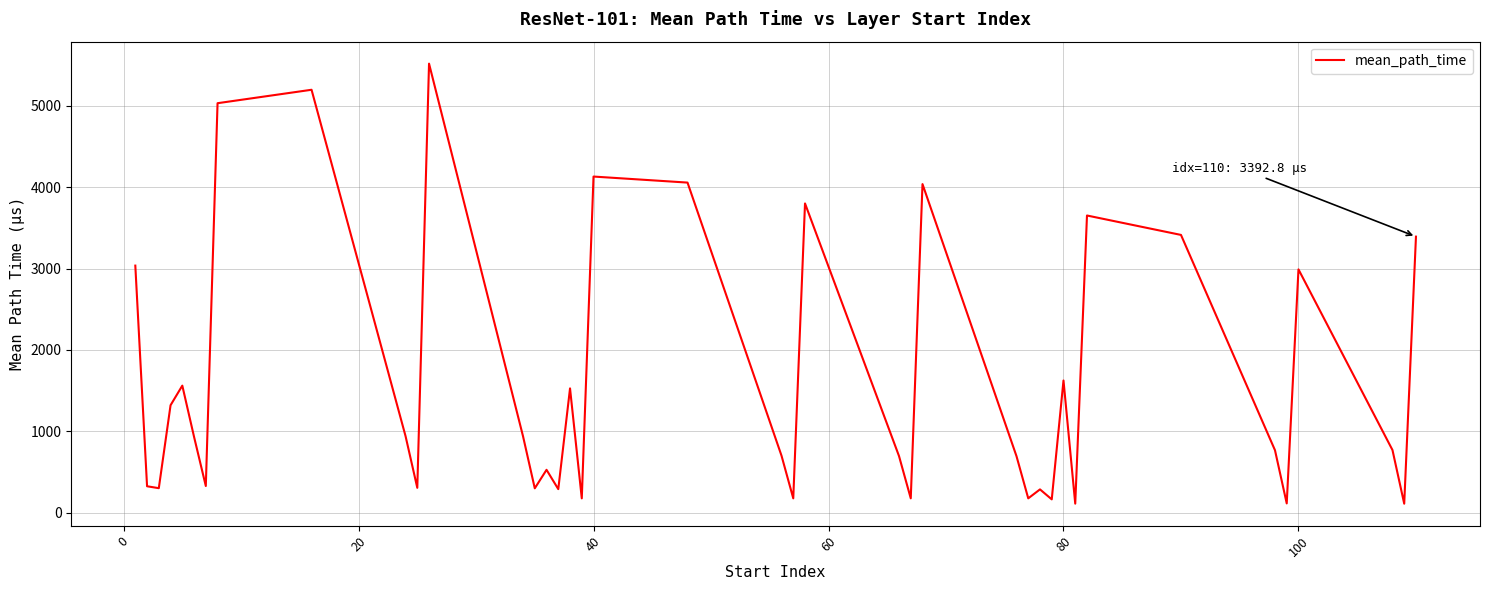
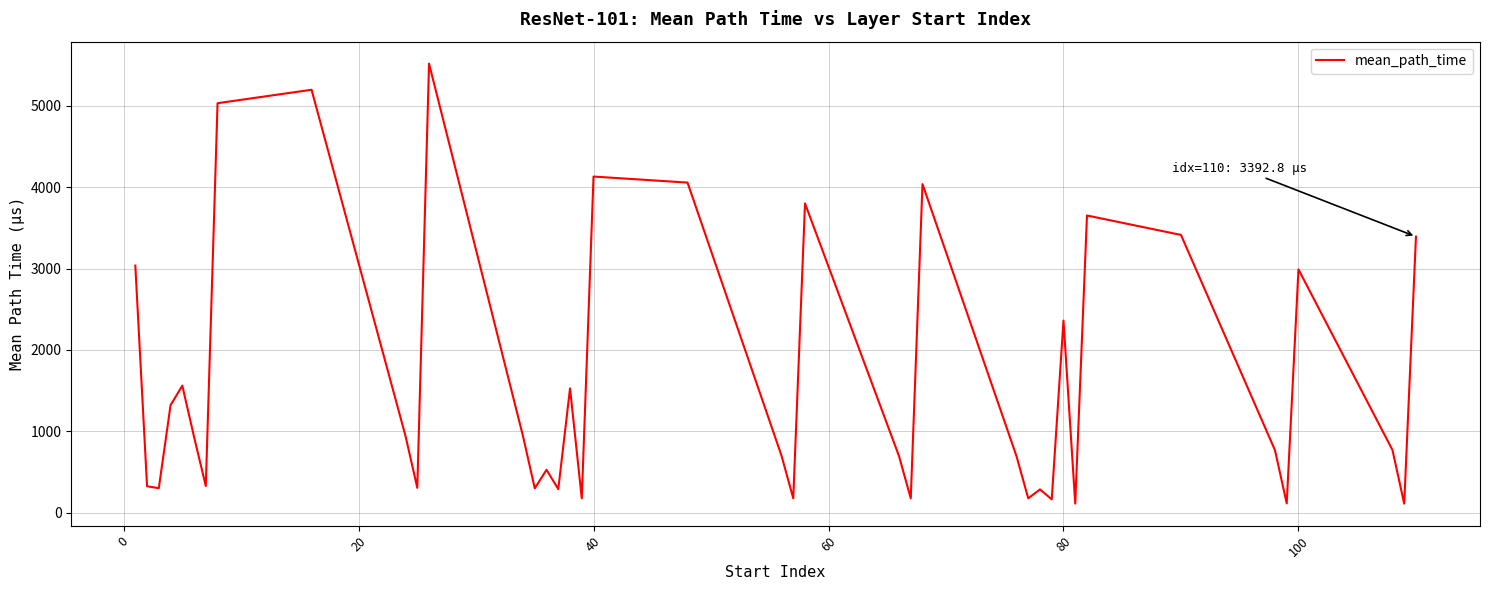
80: 1600 -> 2400
